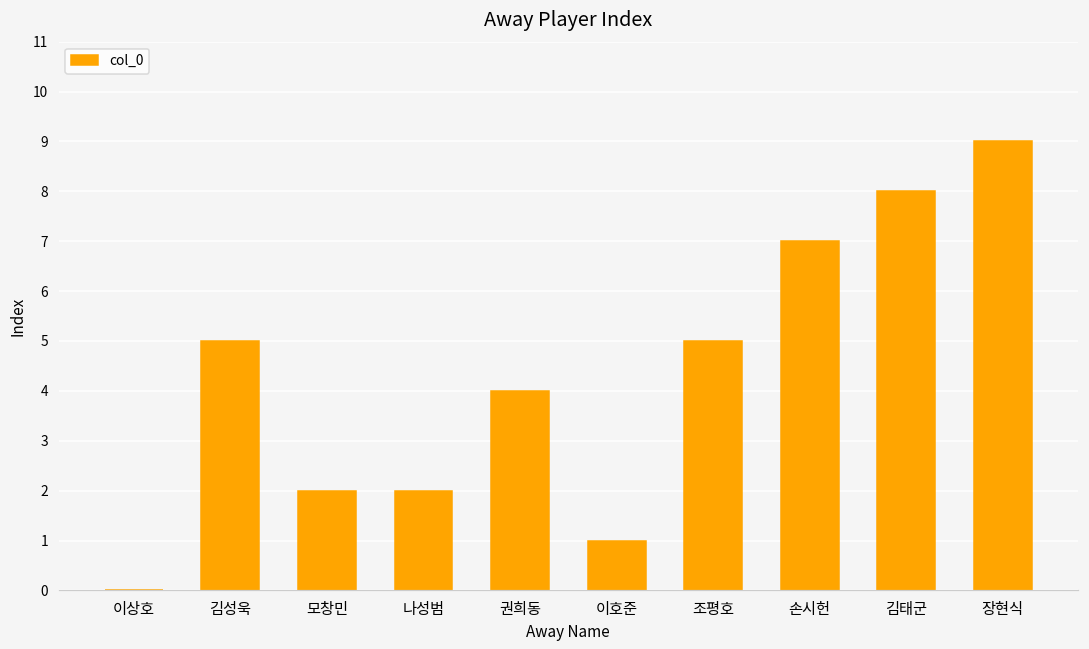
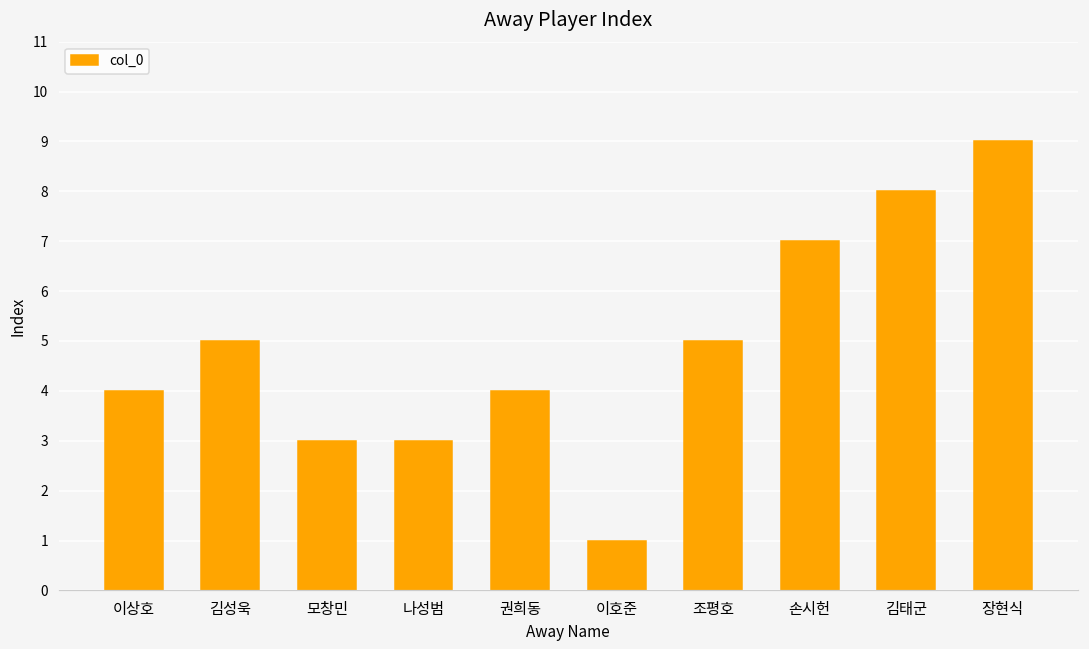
이상호: 0 -> 4
모창민: 2 -> 3
나성범: 2 -> 3
